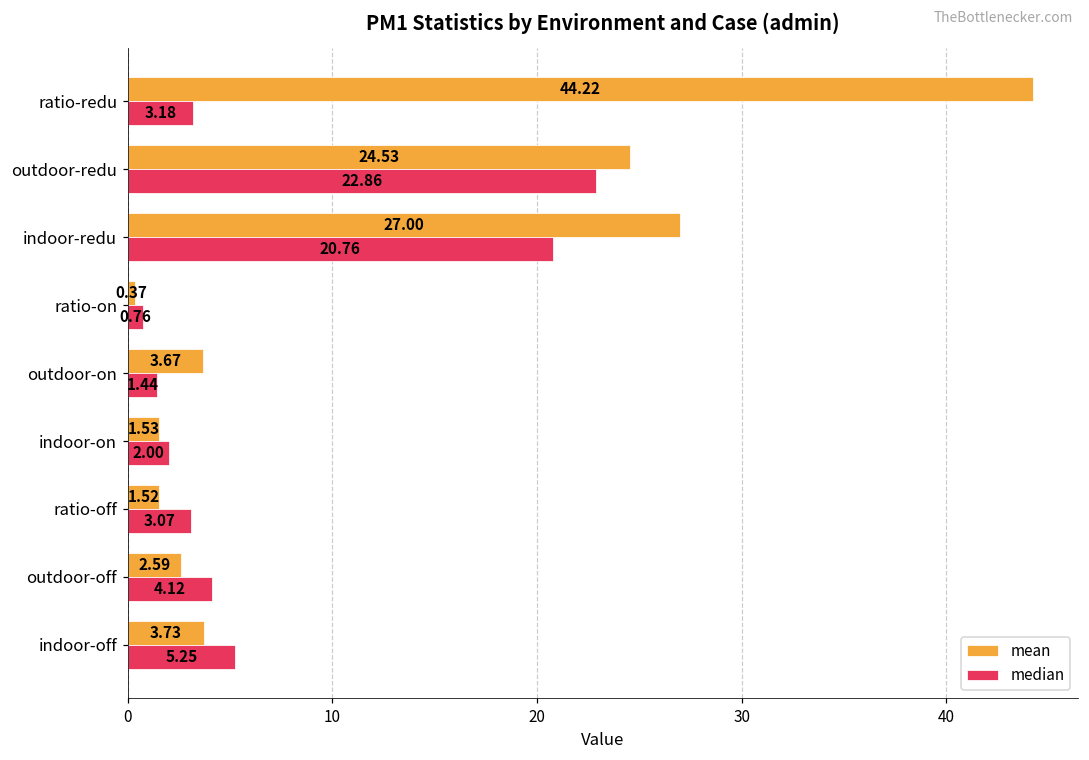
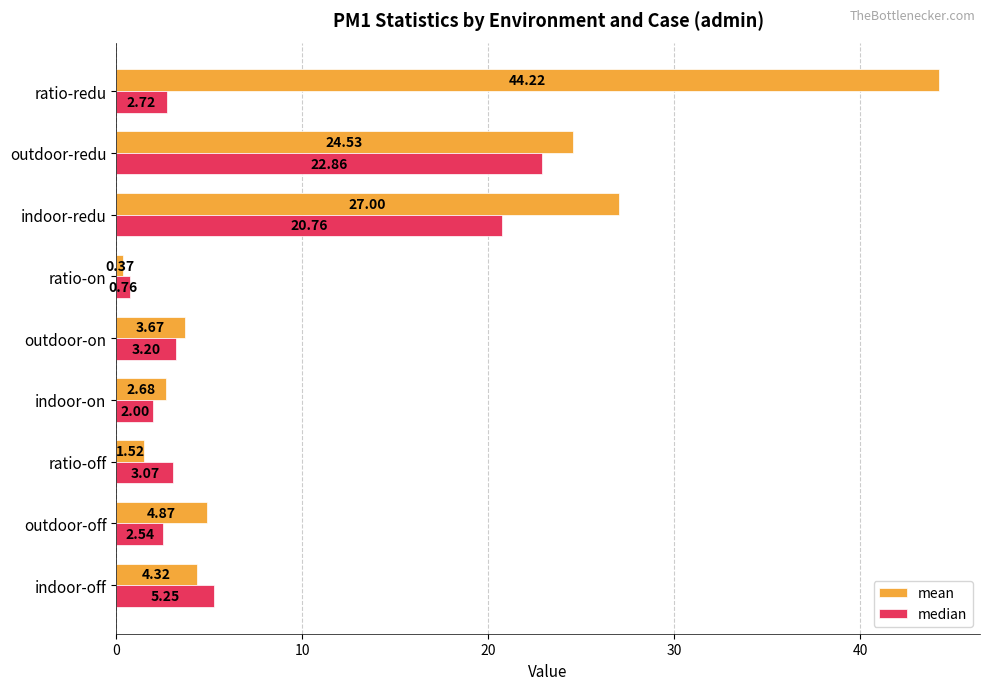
median, ratio-redu: 3.18 -> 2.72
median, outdoor-on: 1.44 -> 3.20
mean, indoor-on: 1.53 -> 2.68
mean, outdoor-off: 2.59 -> 4.87
median, outdoor-off: 4.12 -> 2.54
mean, indoor-off: 3.73 -> 4.32
